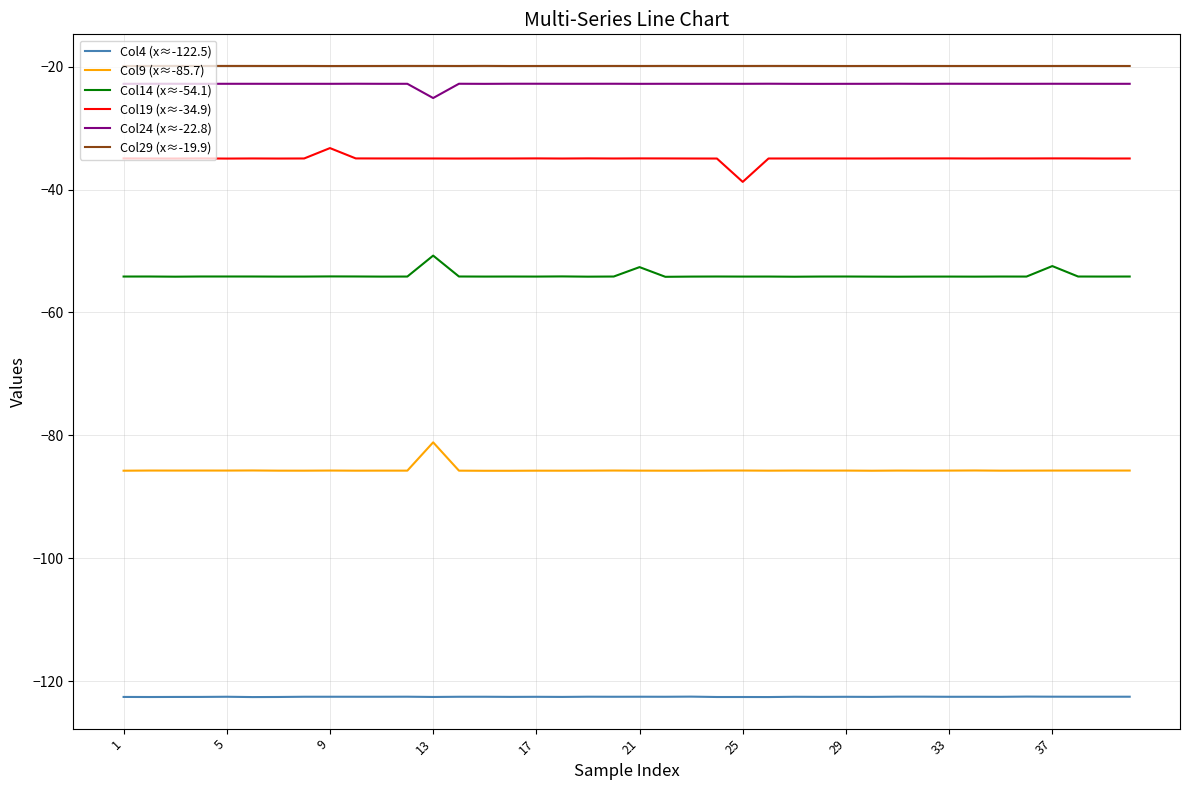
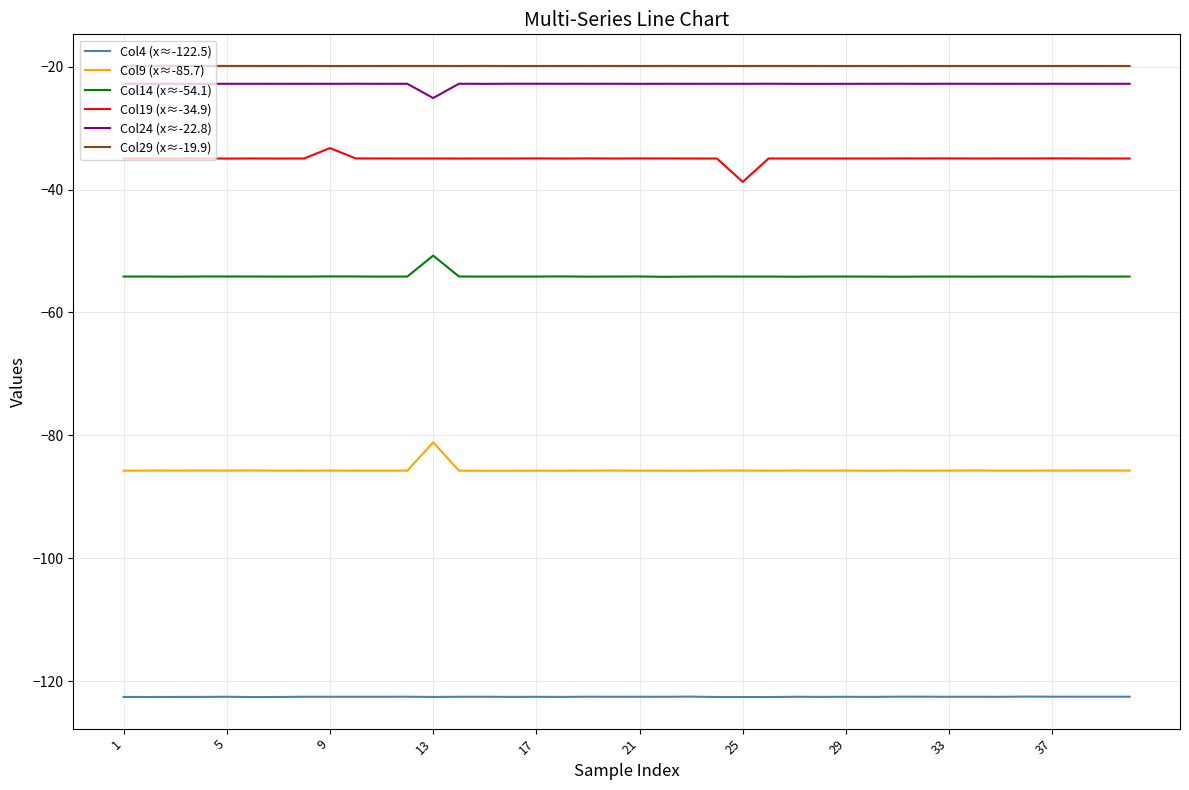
Col14 (x≈-54.1), 21: -53 -> -54
Col14 (x≈-54.1), 37: -52 -> -54
